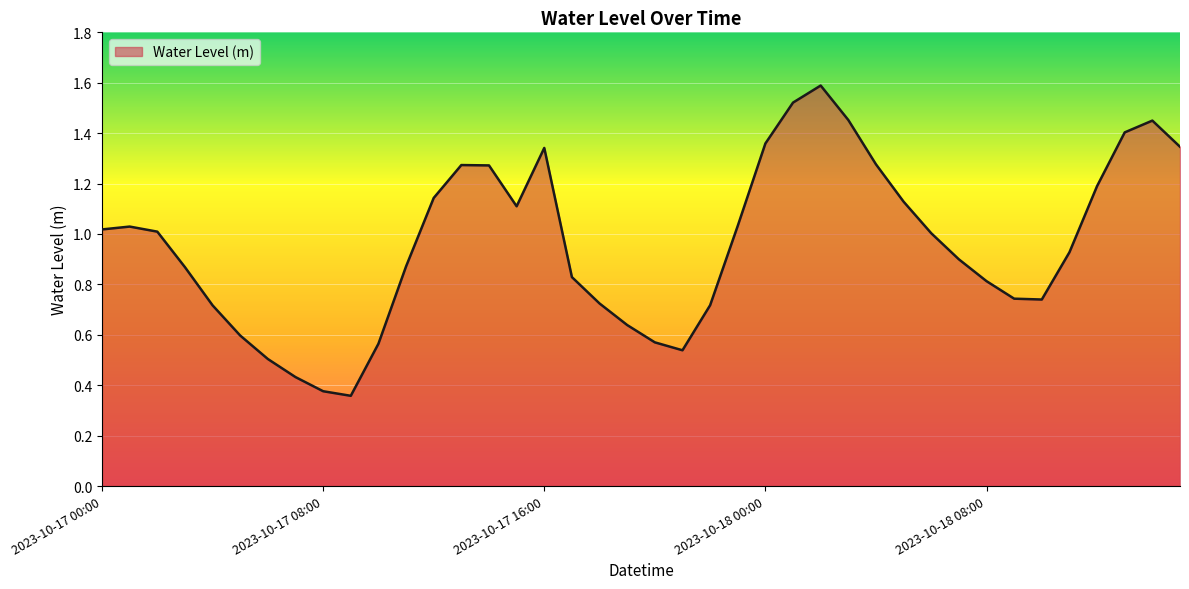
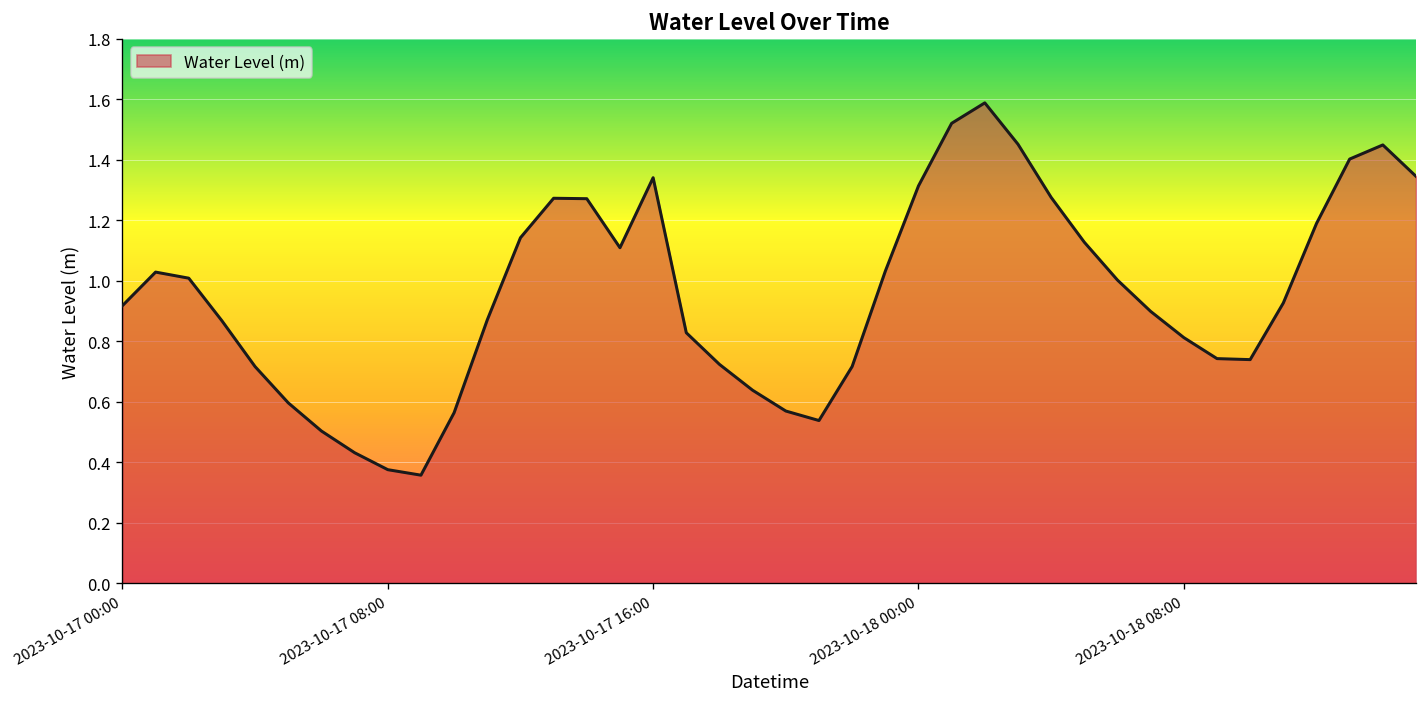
2023-10-17 00:00: 1.02 -> 0.92
2023-10-18 00:00: 1.36 -> 1.31
